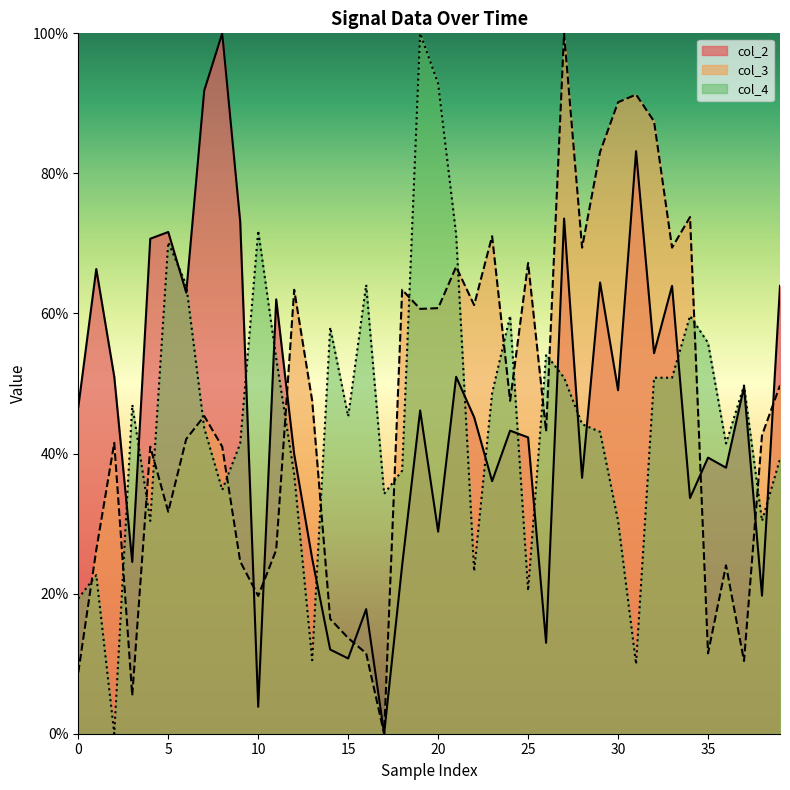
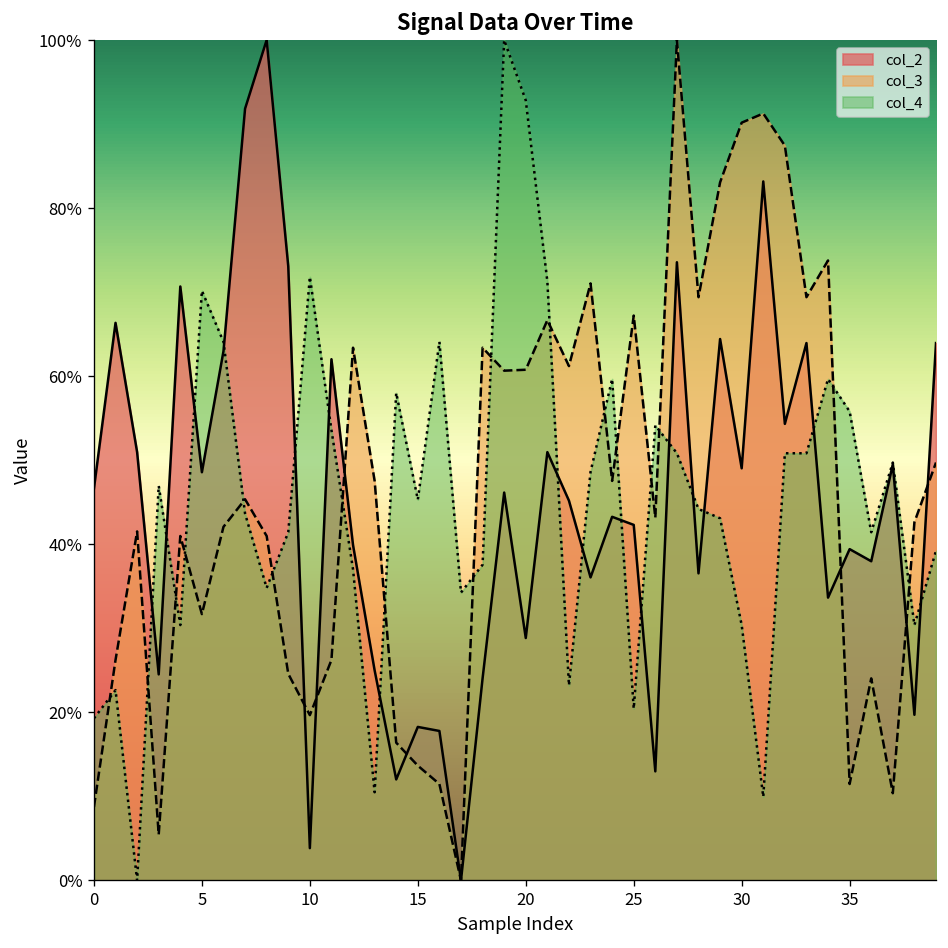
col_2, 5: 72% -> 49%
col_2, 15: 11% -> 18%
